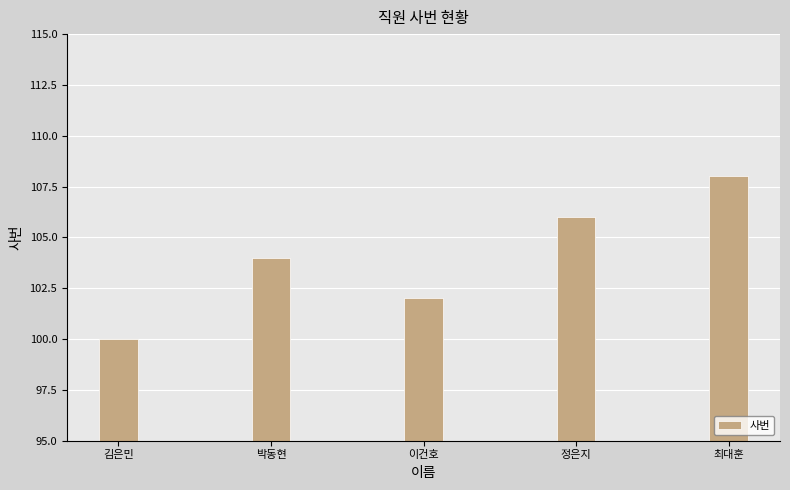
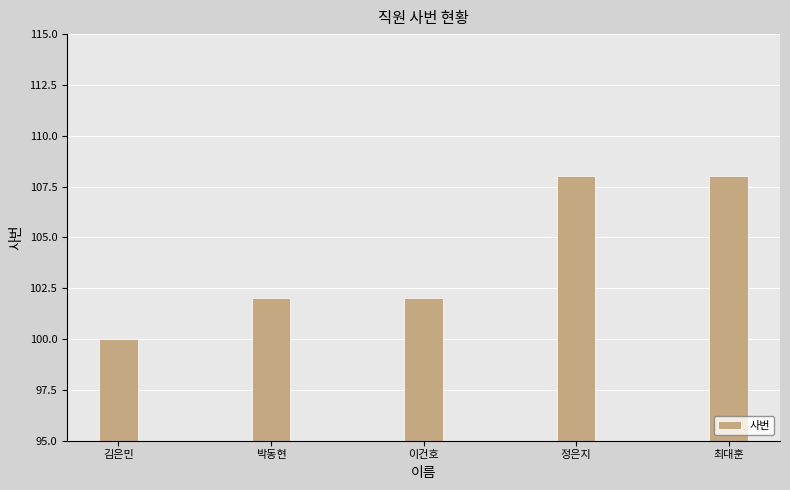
박동현: 104.0 -> 102.0
정은지: 106.0 -> 108.0
